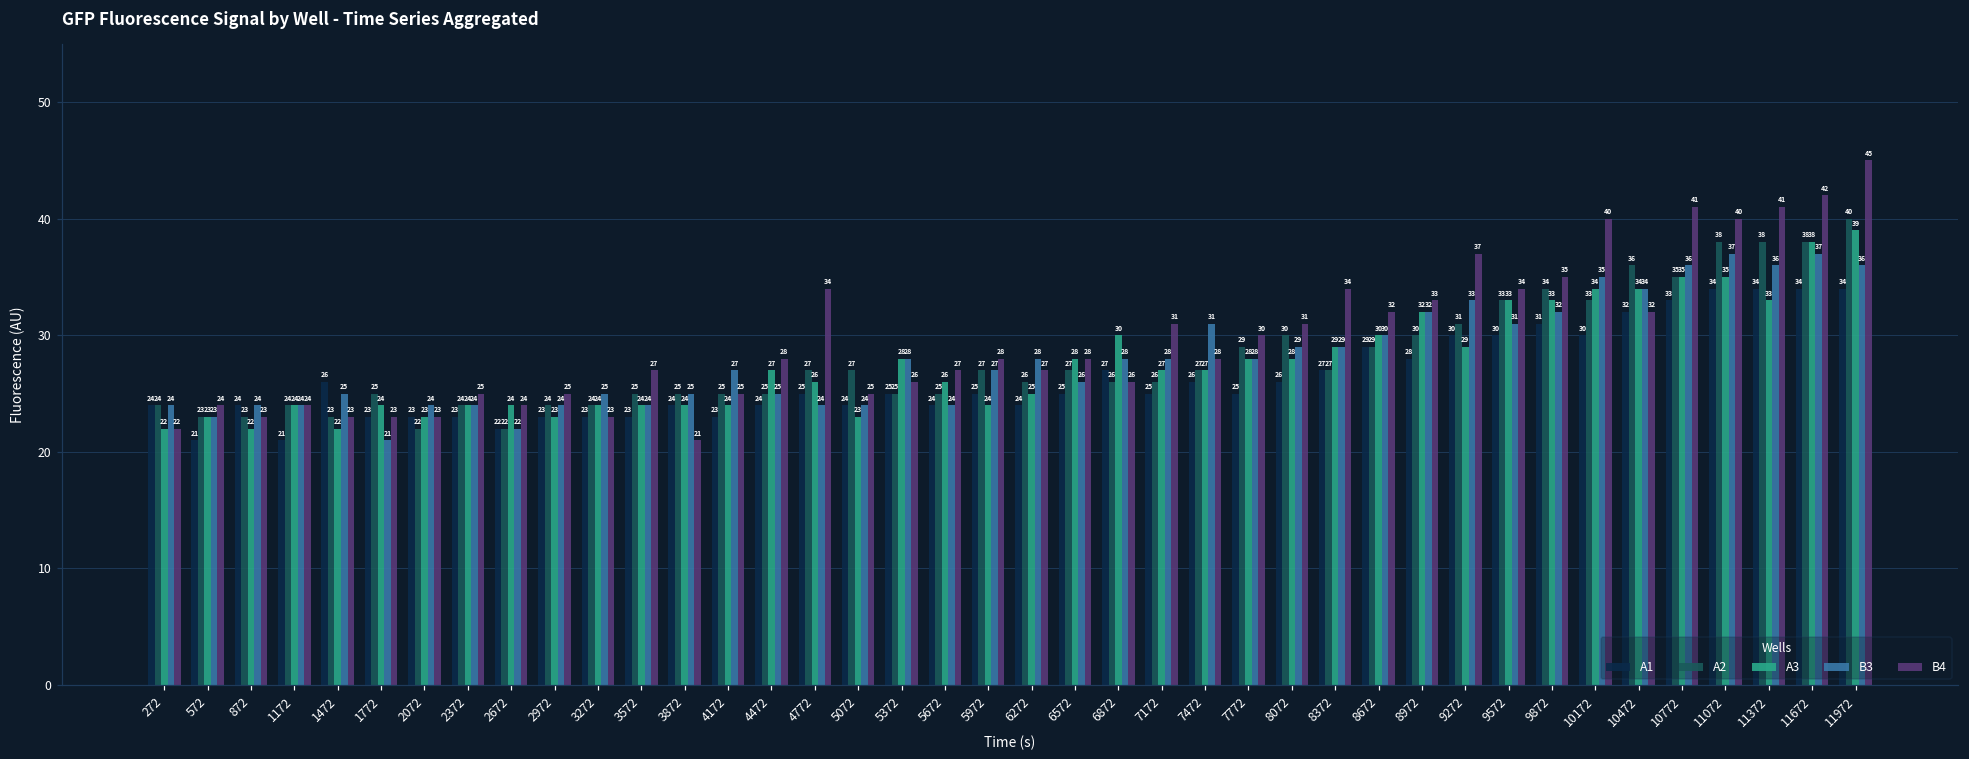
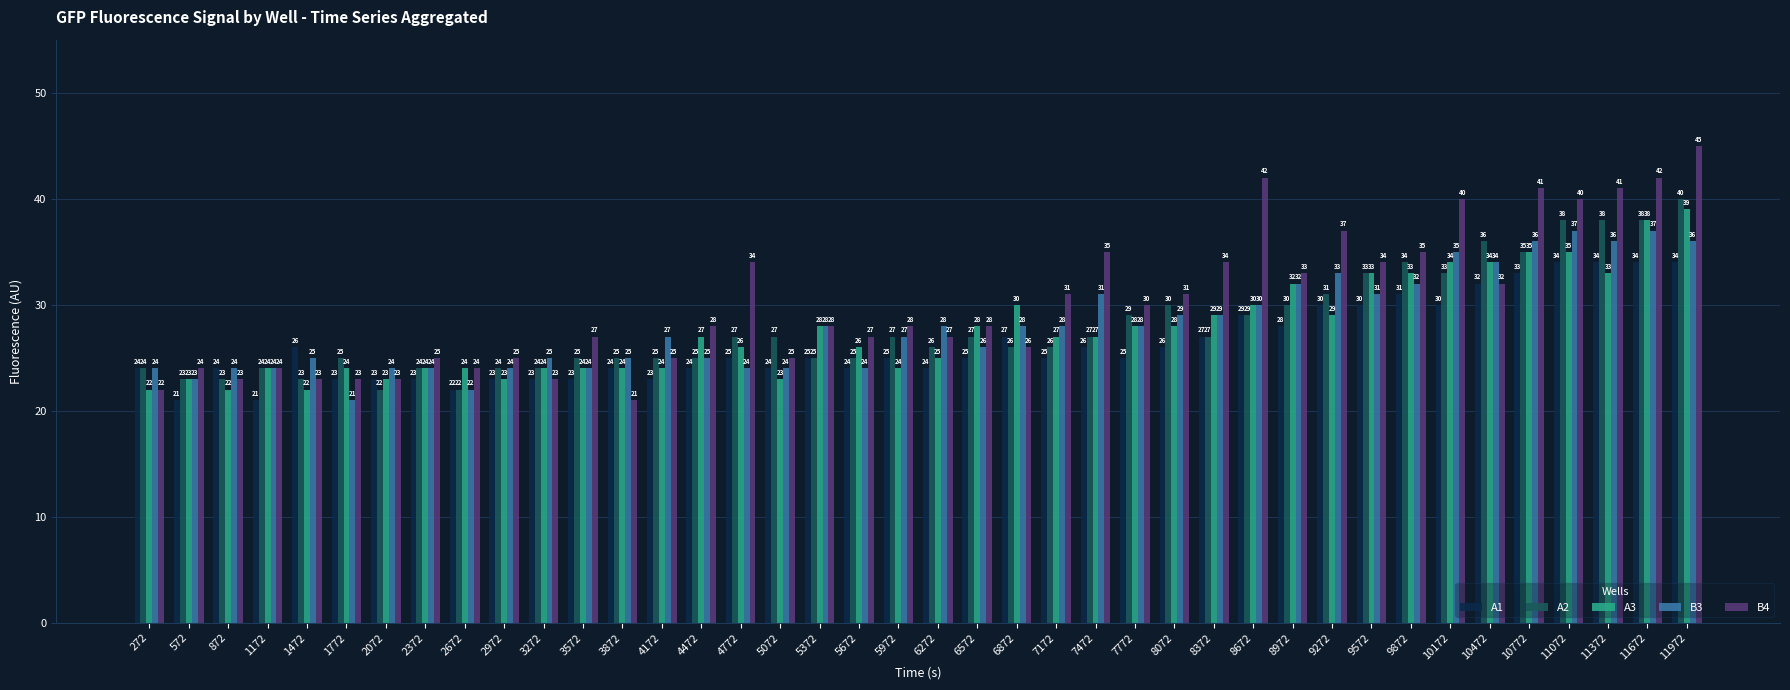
B4, 5372: 26 -> 28
B4, 7472: 28 -> 35
B4, 8672: 32 -> 42
